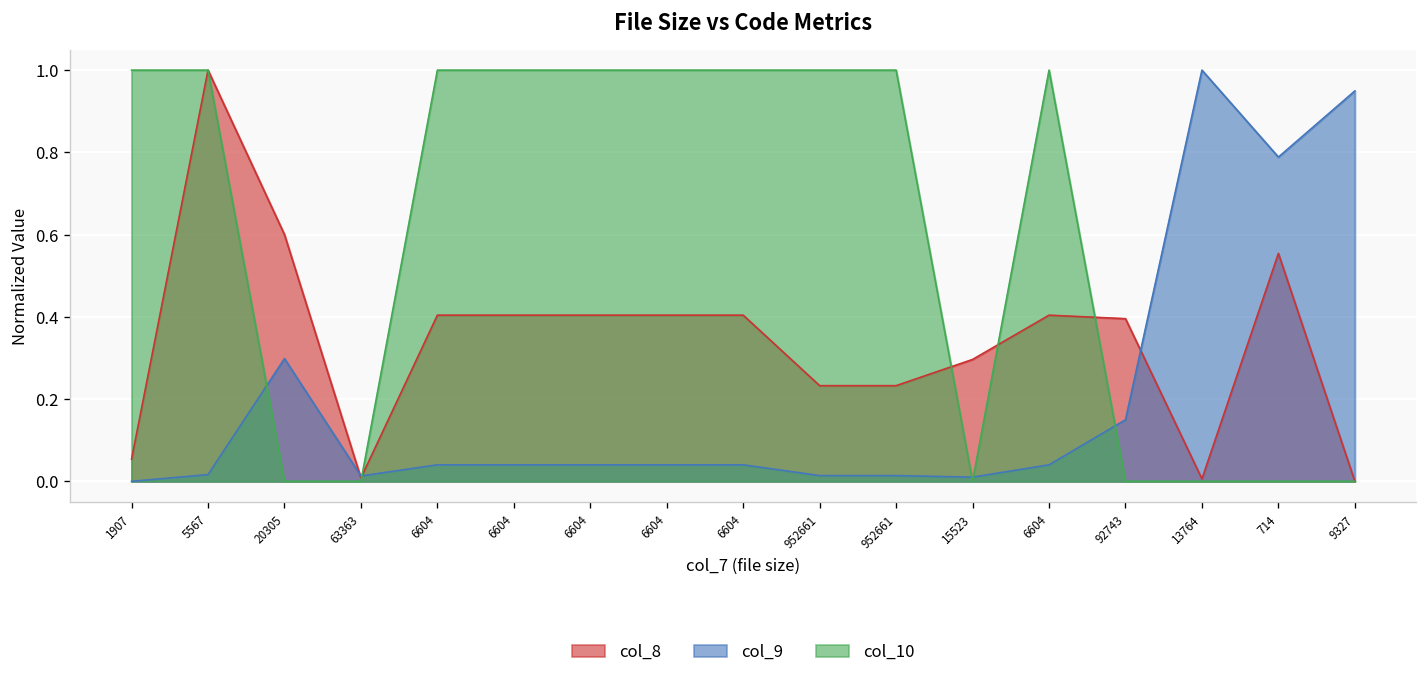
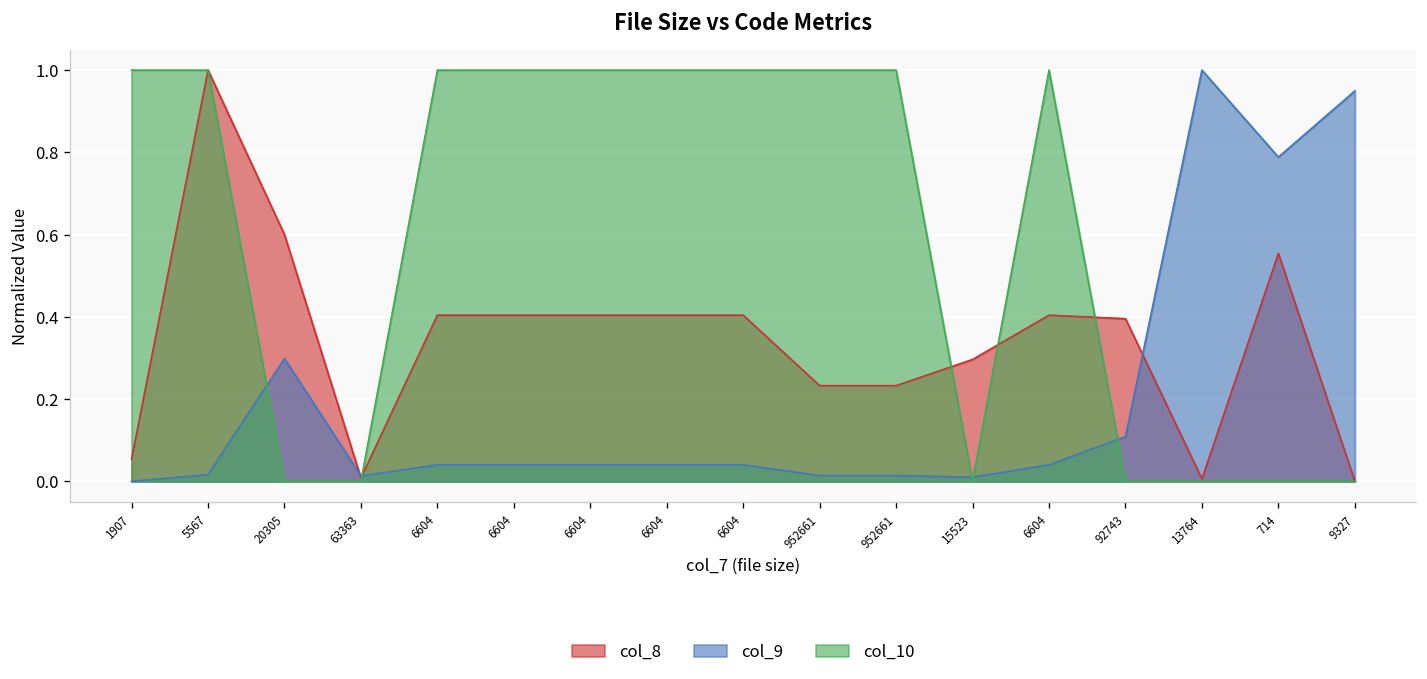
col_9, 92743: 0.15 -> 0.11
